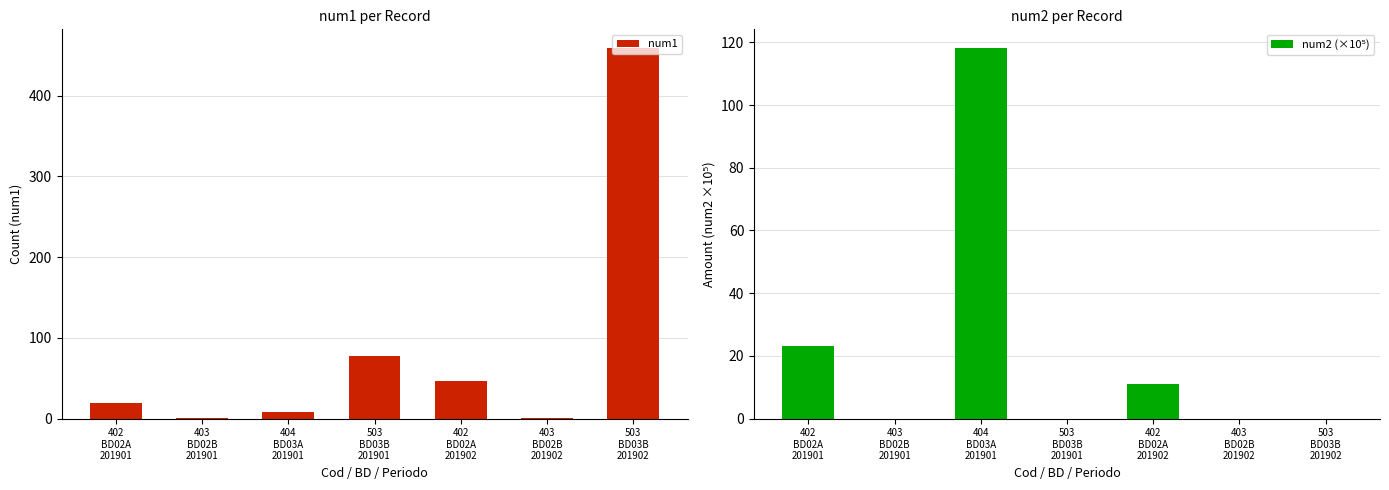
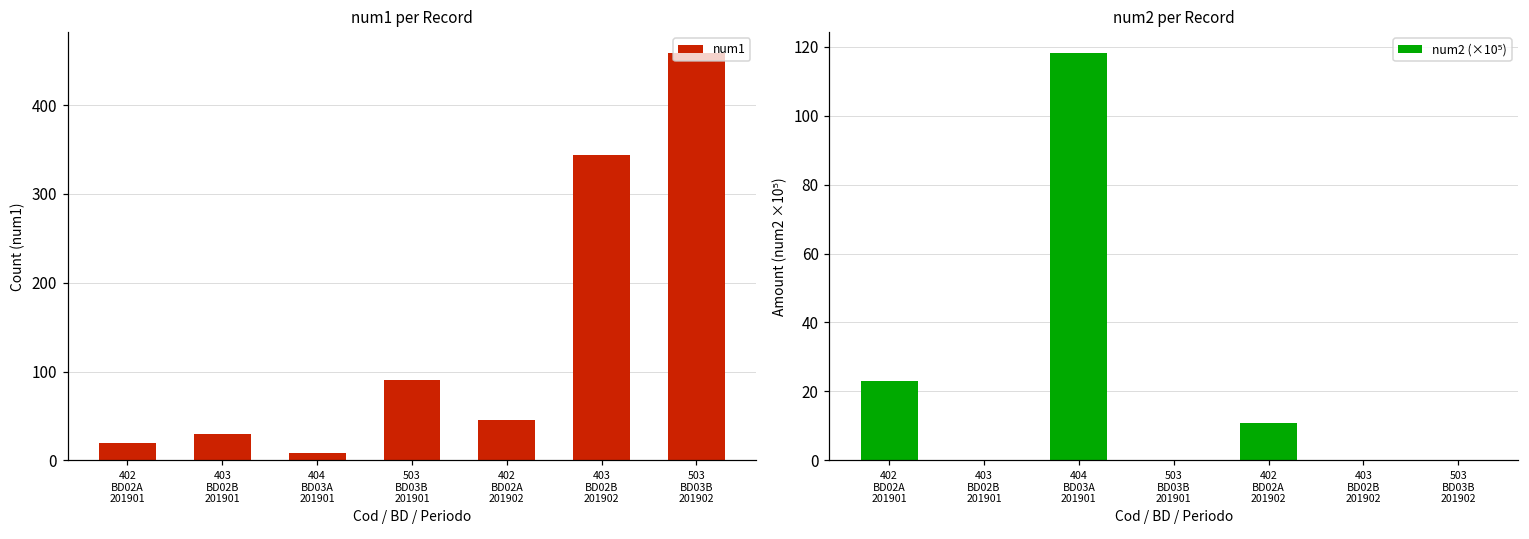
num1 per Record, 403 BD02B 201901: 0 -> 30
num1 per Record, 503 BD03B 201901: 80 -> 90
num1 per Record, 403 BD02B 201902: 0 -> 340
